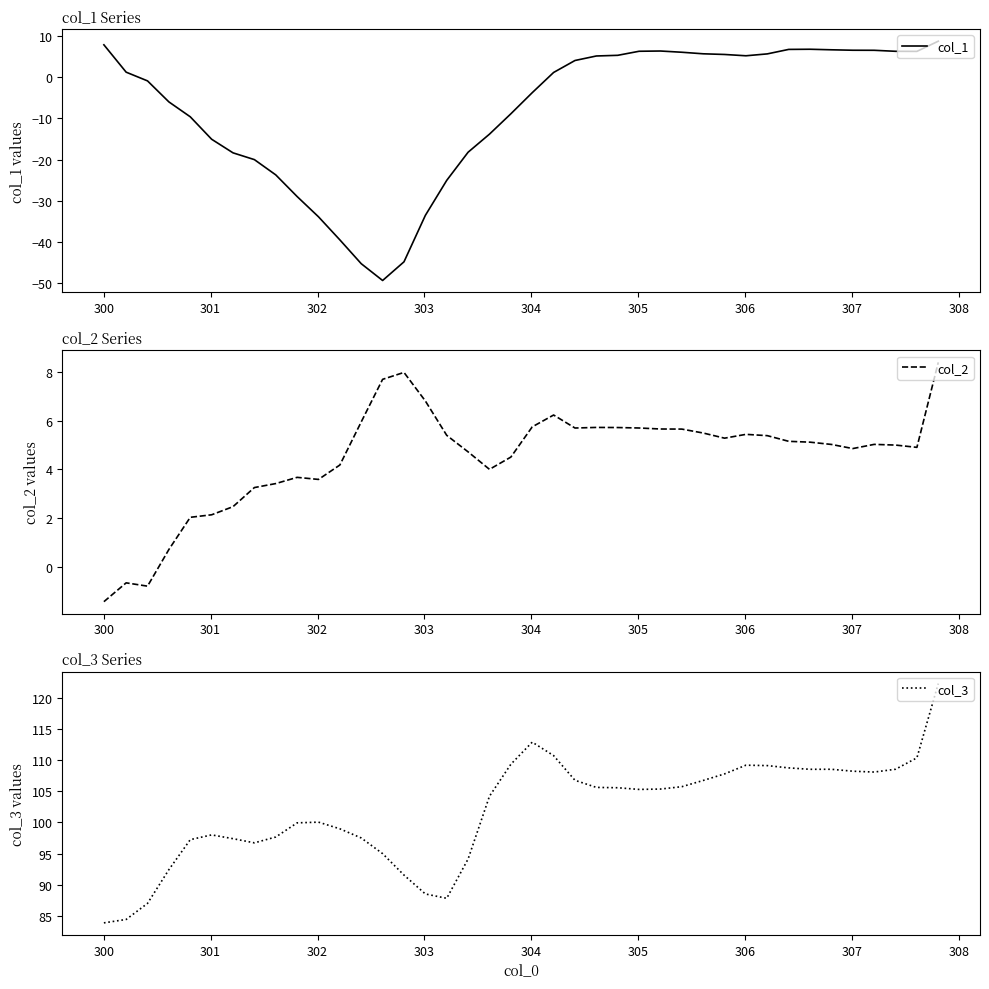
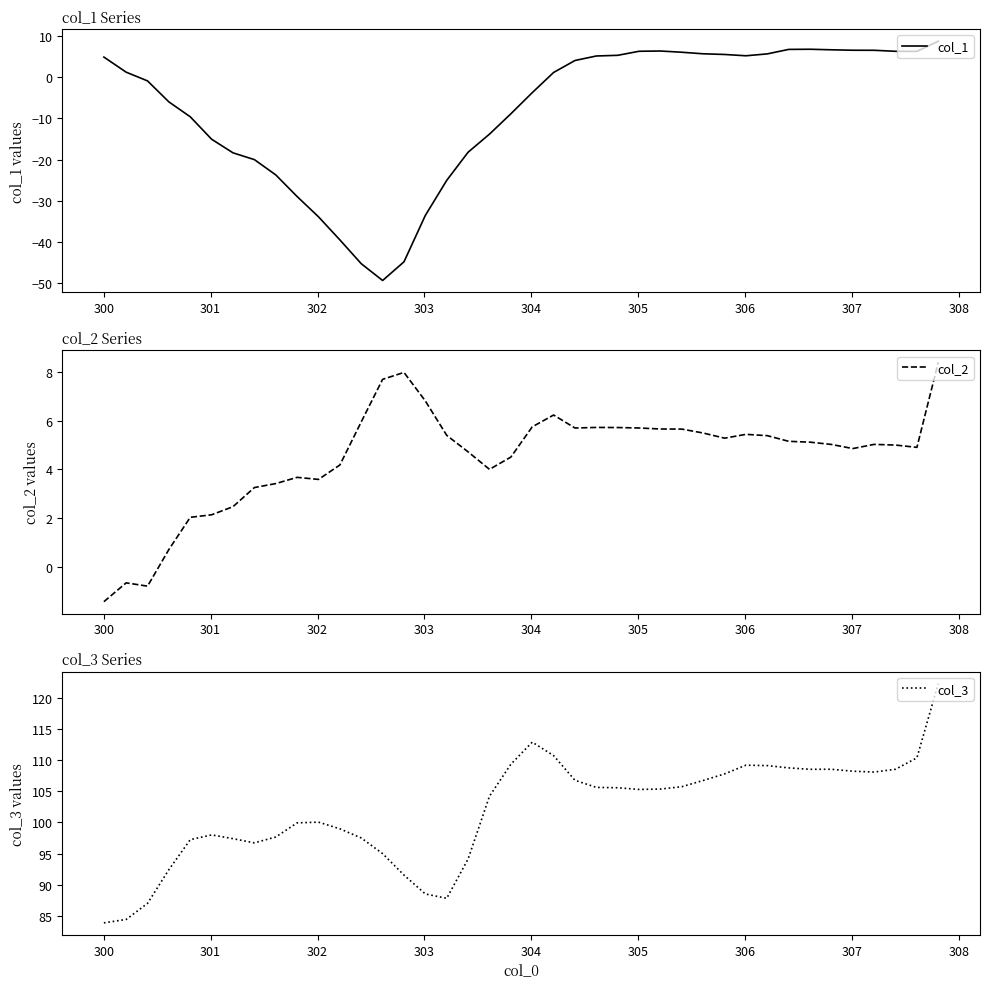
col_1 Series, 300: 8 -> 5
